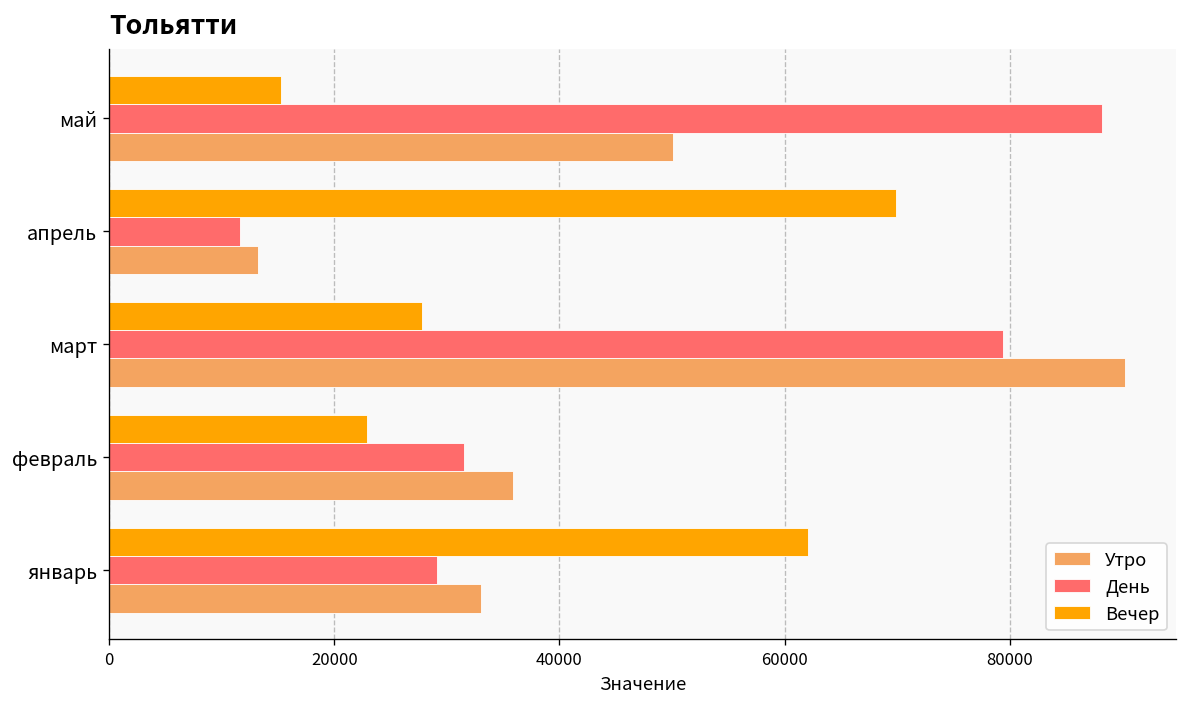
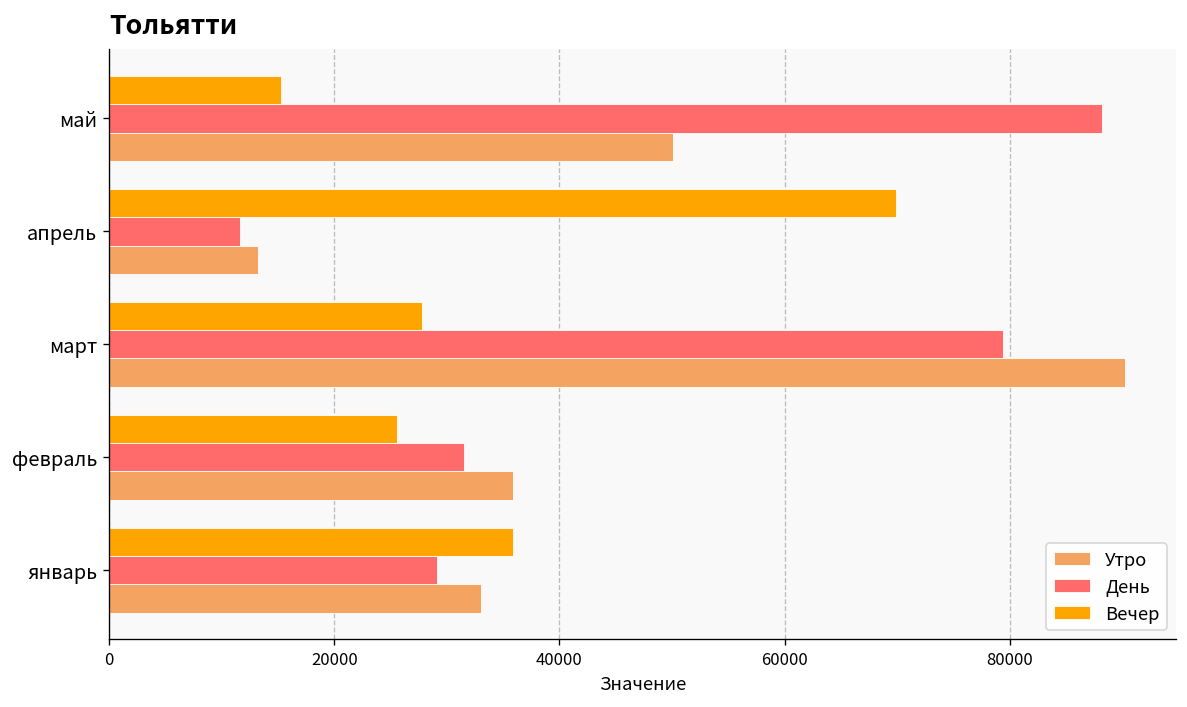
Вечер, февраль: 23000 -> 26000
Вечер, январь: 62000 -> 36000
